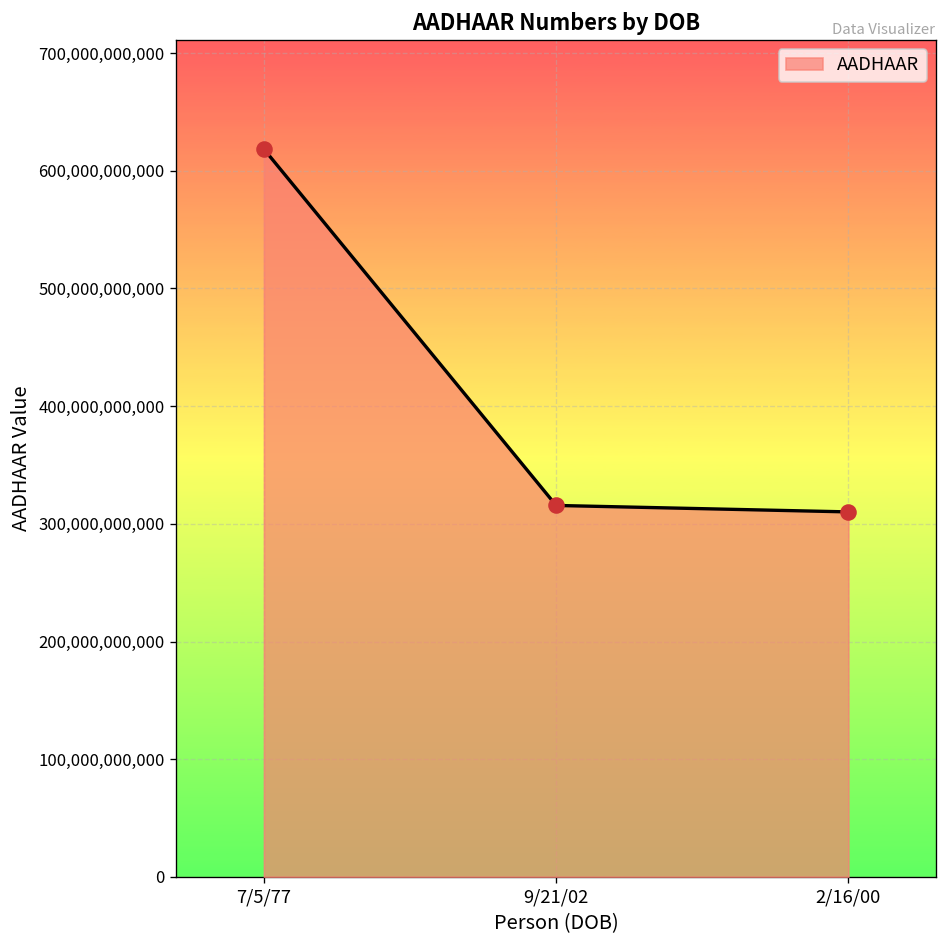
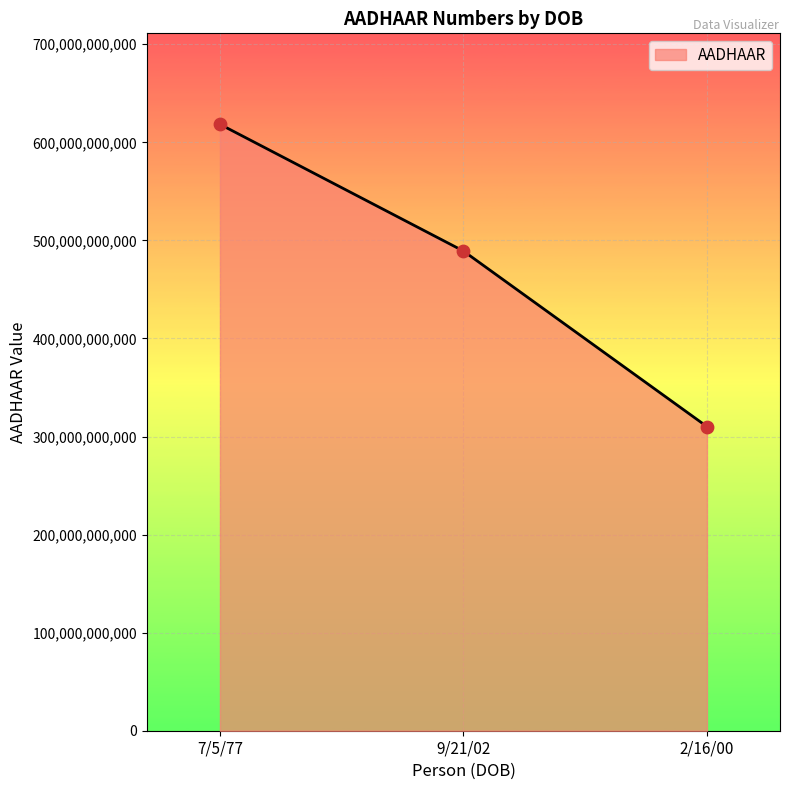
9/21/02: 320,000,000,000 -> 490,000,000,000
